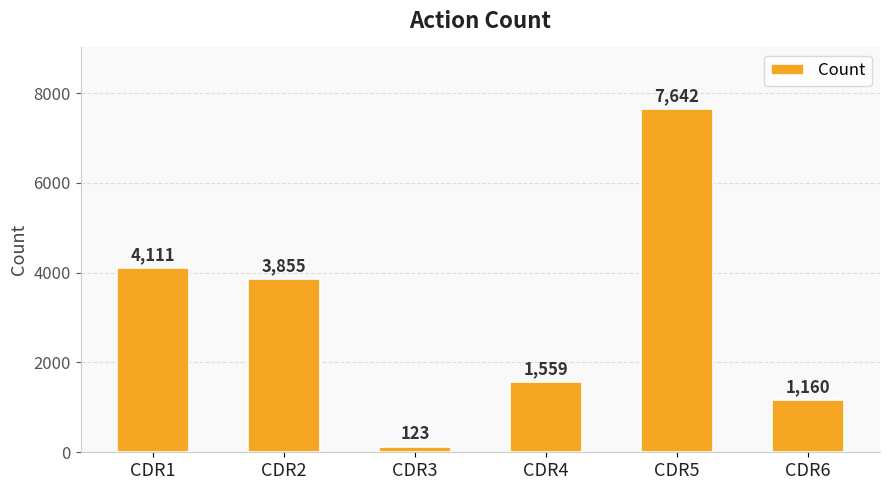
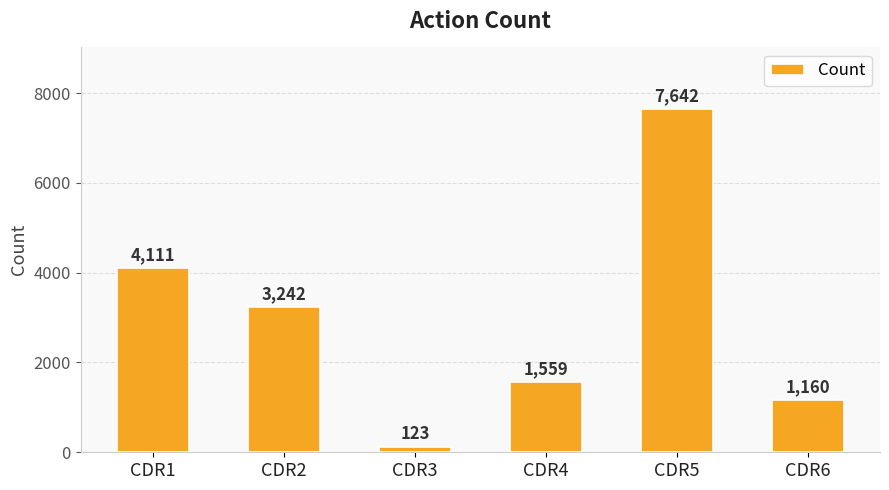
CDR2: 3,855 -> 3,242
